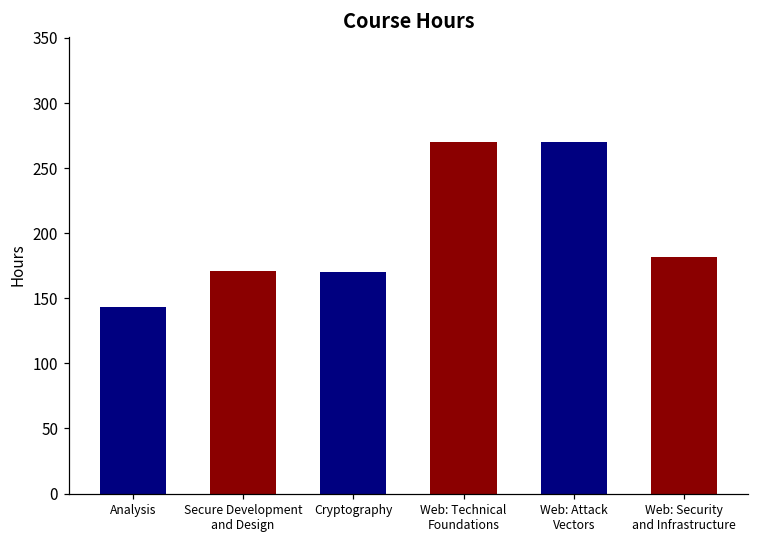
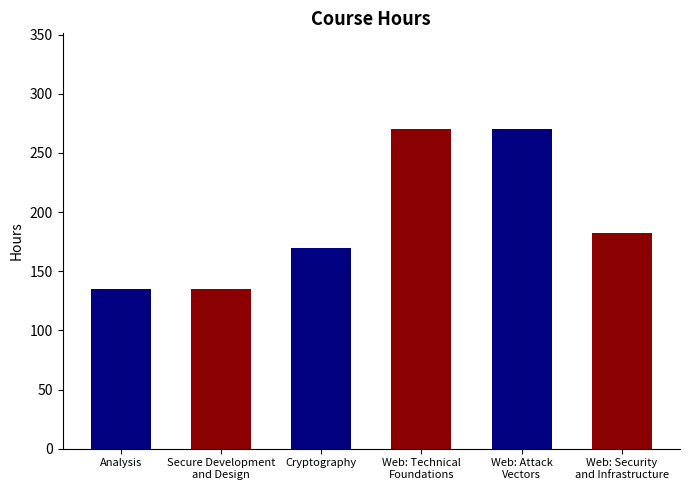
Analysis: 143 -> 135
Secure Development and Design: 171 -> 135
